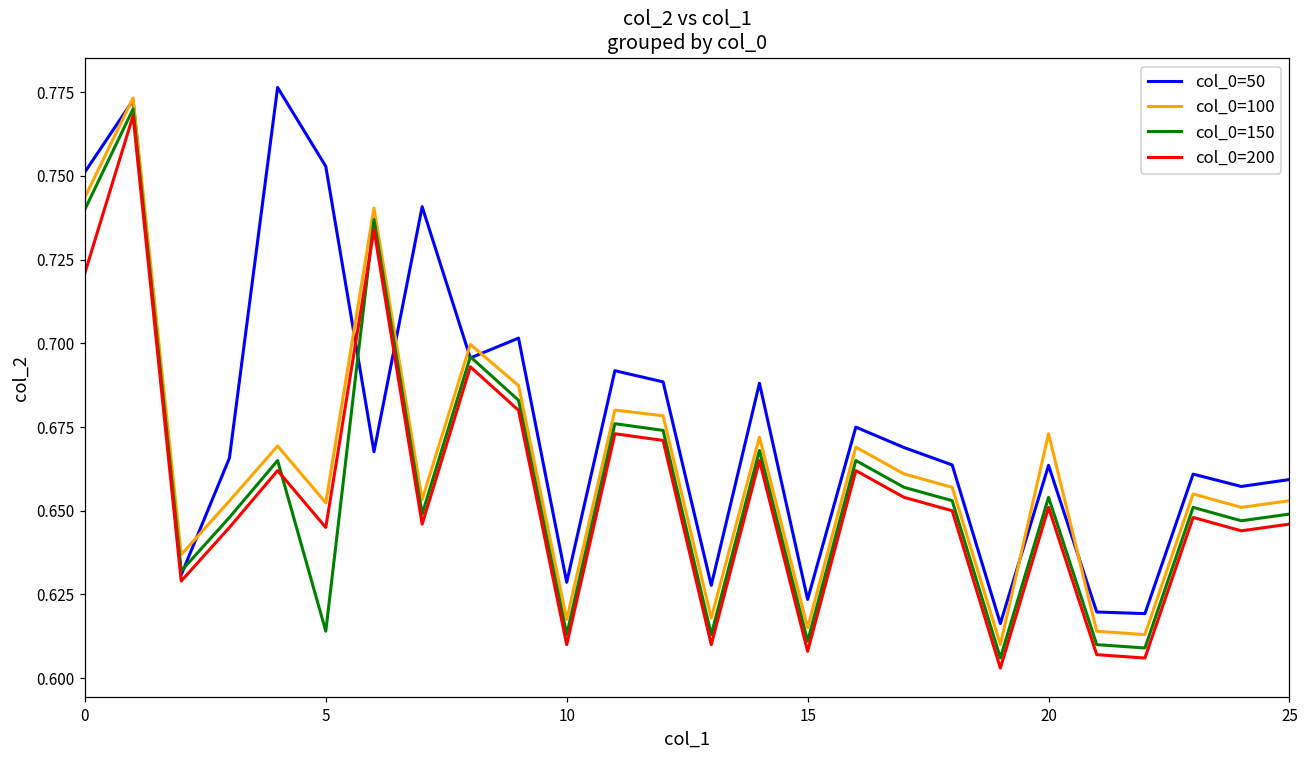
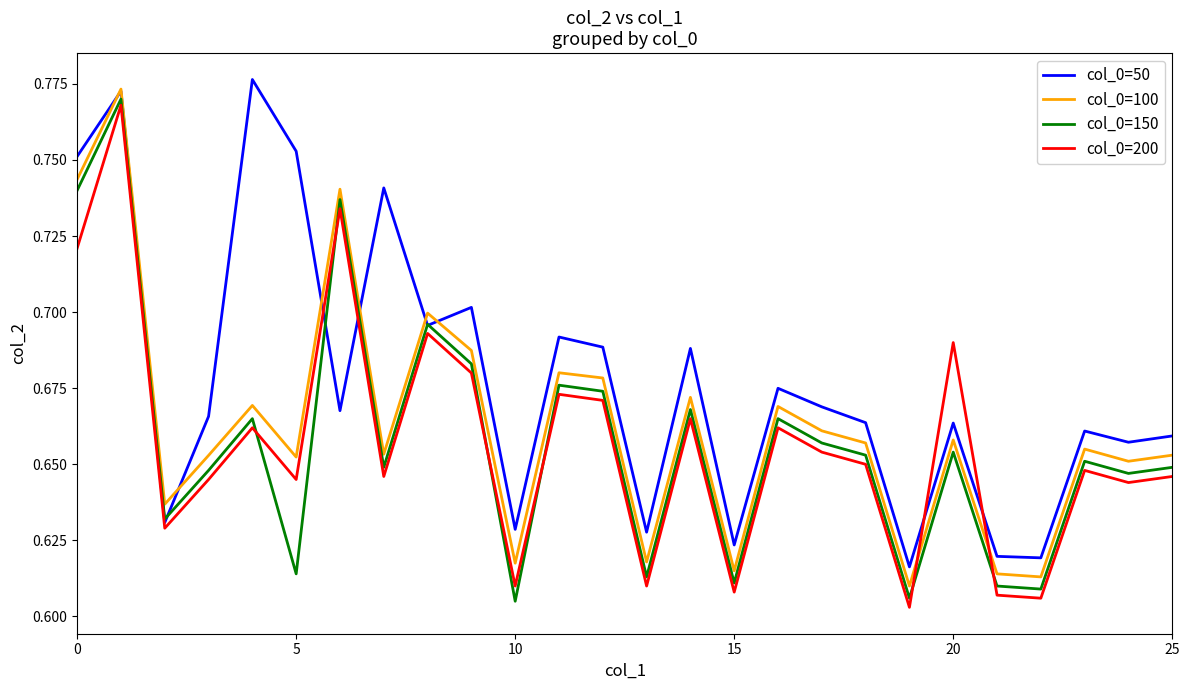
col_0=150, 10: 0.613 -> 0.605
col_0=100, 20: 0.673 -> 0.658
col_0=200, 20: 0.651 -> 0.690
